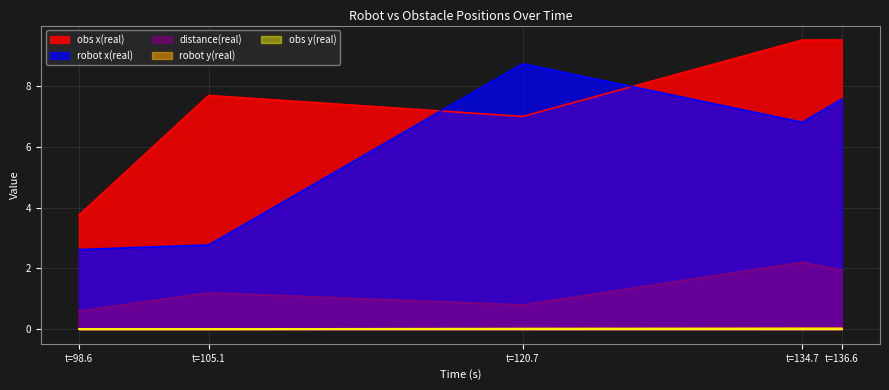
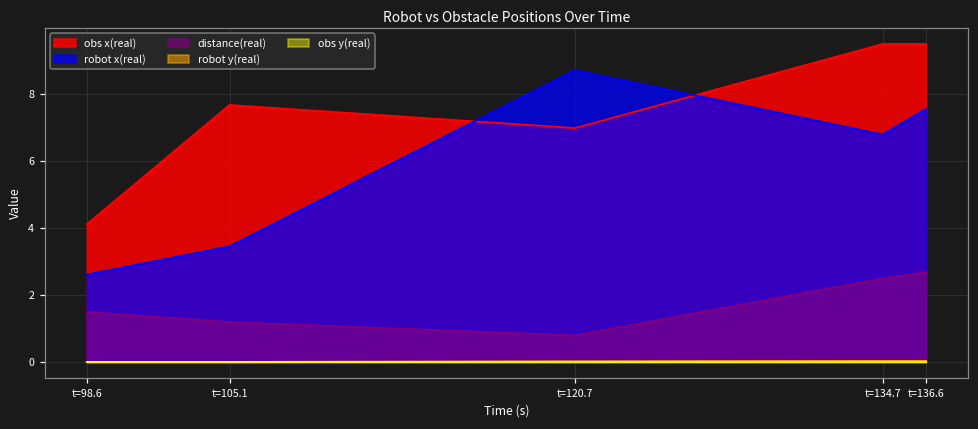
obs x(real), t=98.6: 3.8 -> 4.1
distance(real), t=98.6: 0.6 -> 1.5
robot x(real), t=105.1: 2.8 -> 3.5
distance(real), t=134.7: 2.2 -> 2.5
distance(real), t=136.6: 1.9 -> 2.7
